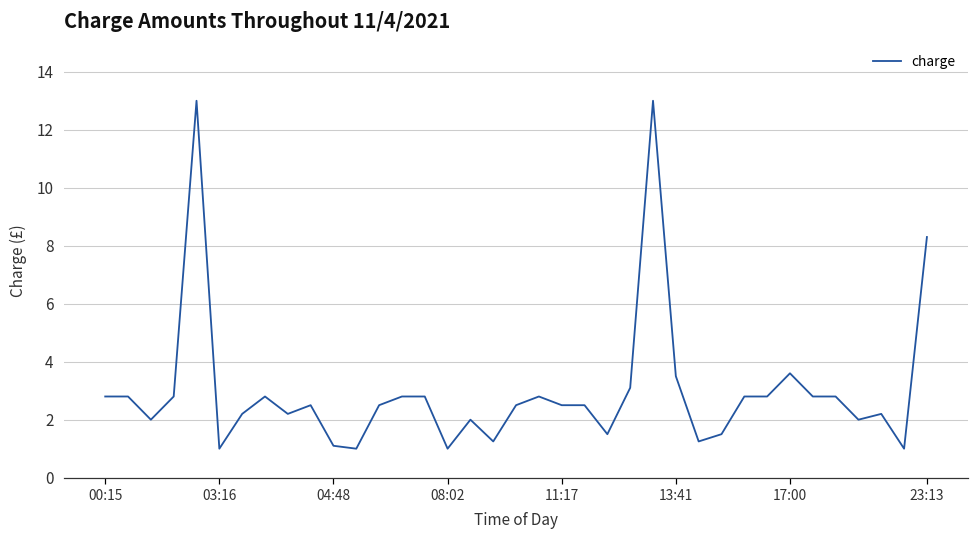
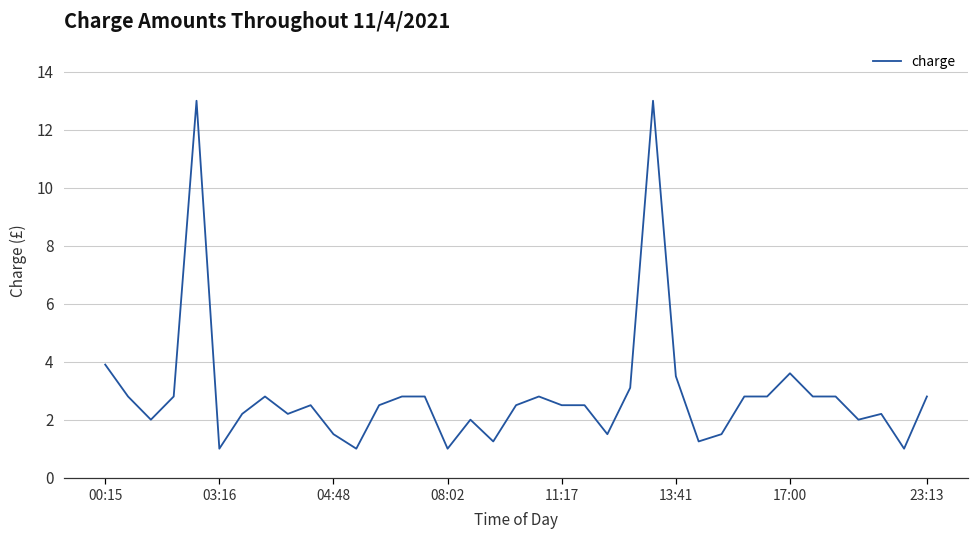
00:15: 2.8 -> 3.9
04:48: 1.1 -> 1.5
23:13: 8.3 -> 2.8
